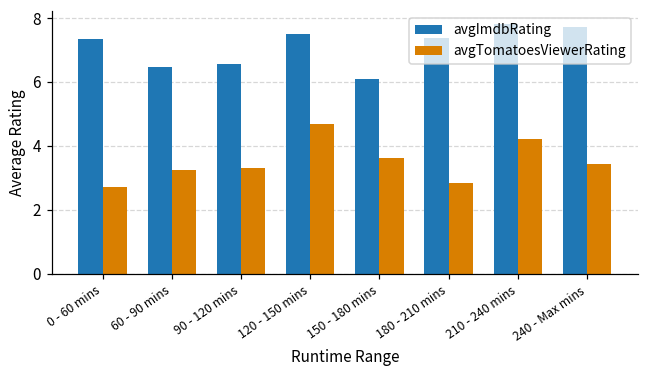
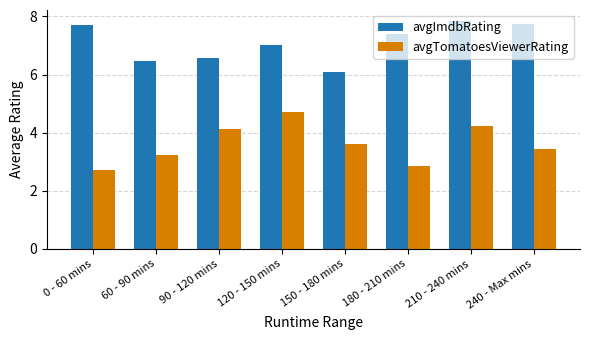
avgImdbRating, 0 - 60 mins: 7.4 -> 7.7
avgTomatoesViewerRating, 90 - 120 mins: 3.3 -> 4.1
avgImdbRating, 120 - 150 mins: 7.5 -> 7.0
